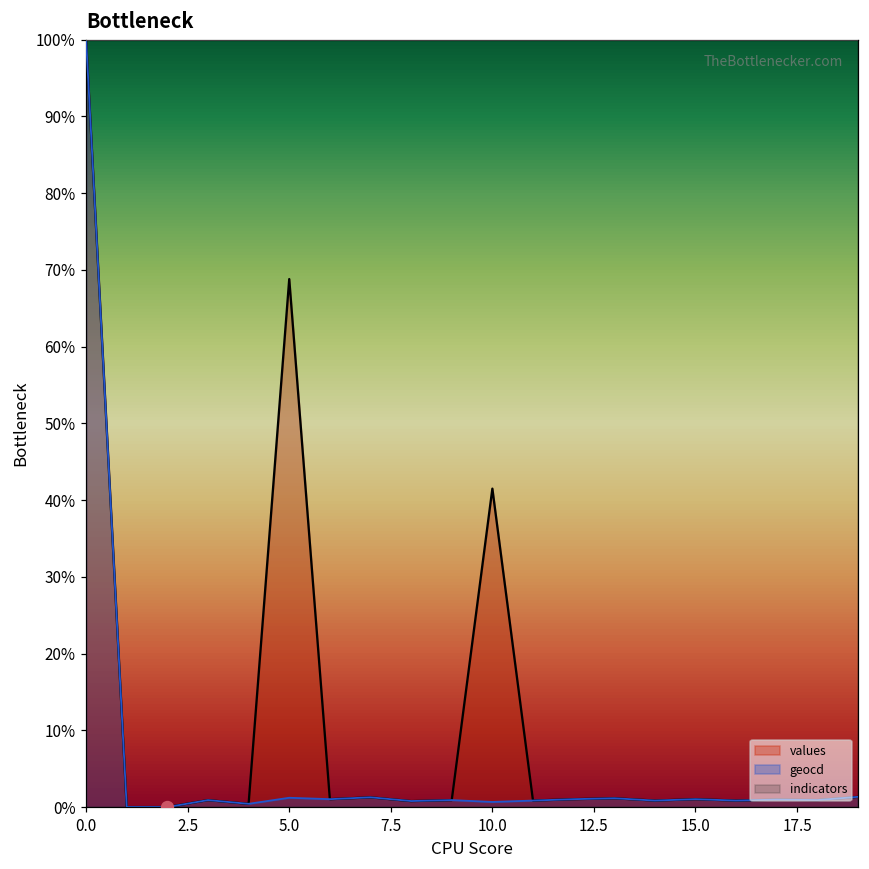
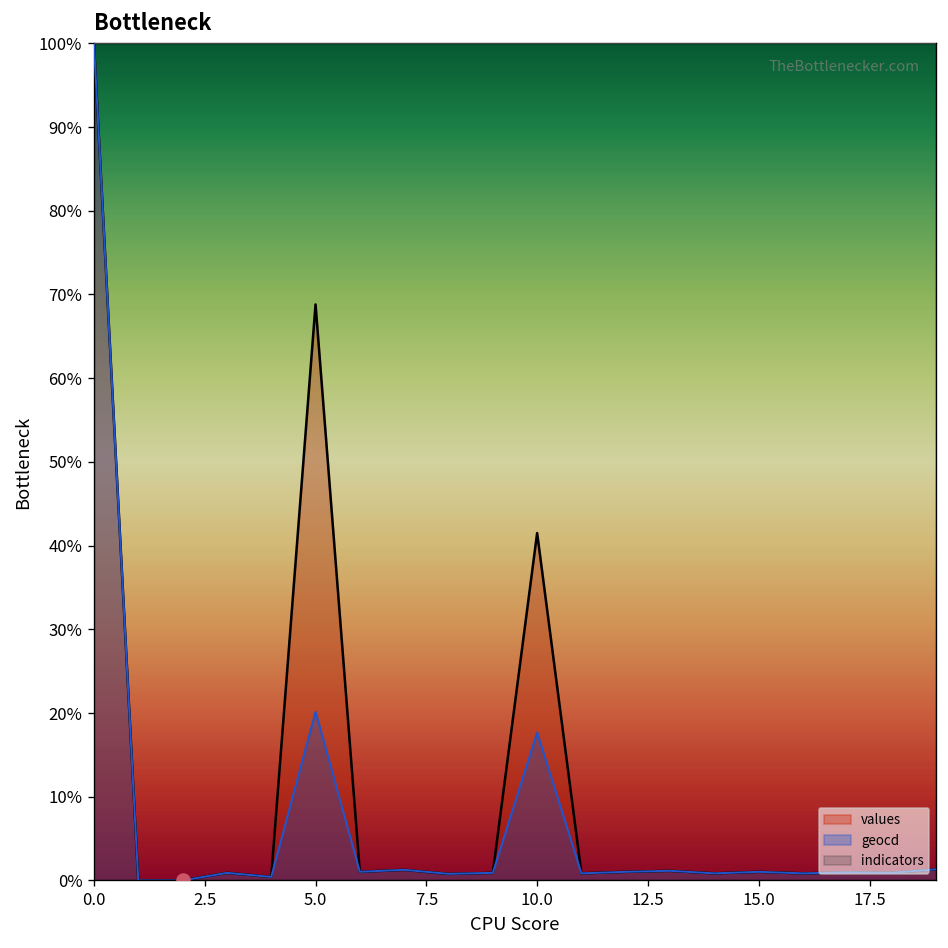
geocd, 5.0: 1% -> 20%
geocd, 10.0: 1% -> 18%
